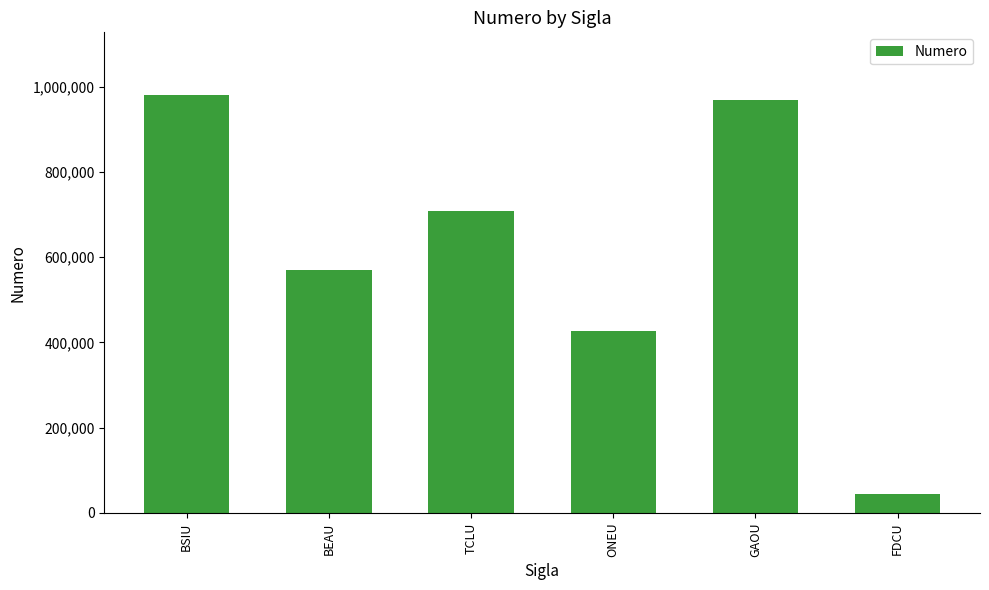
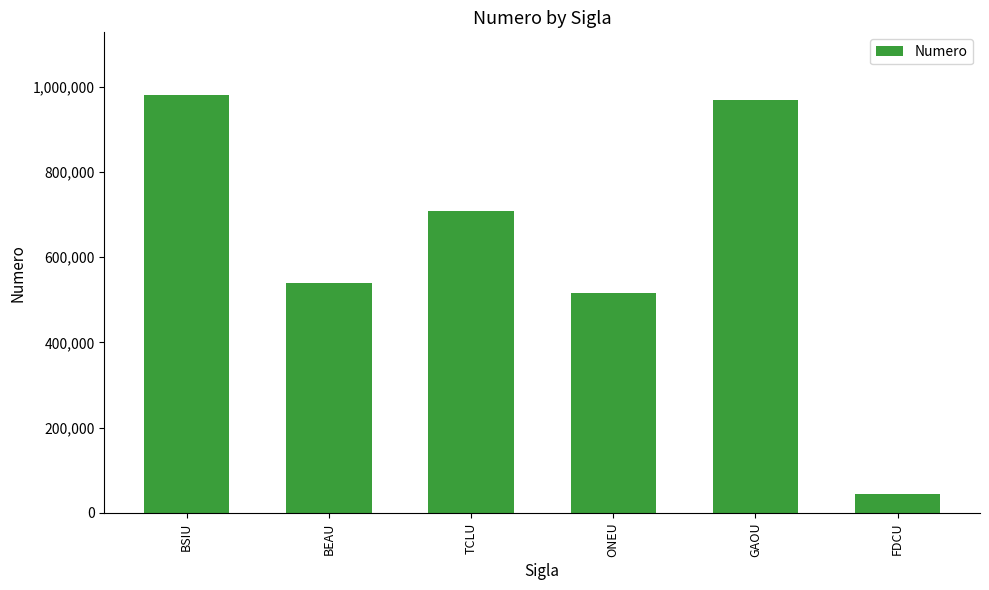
BEAU: 570,000 -> 540,000
ONEU: 430,000 -> 520,000
